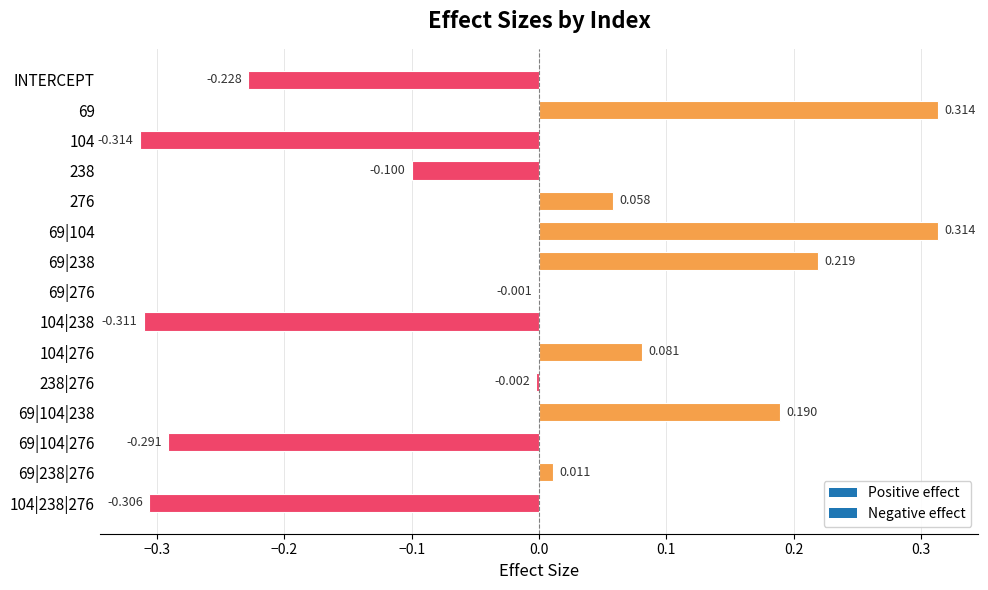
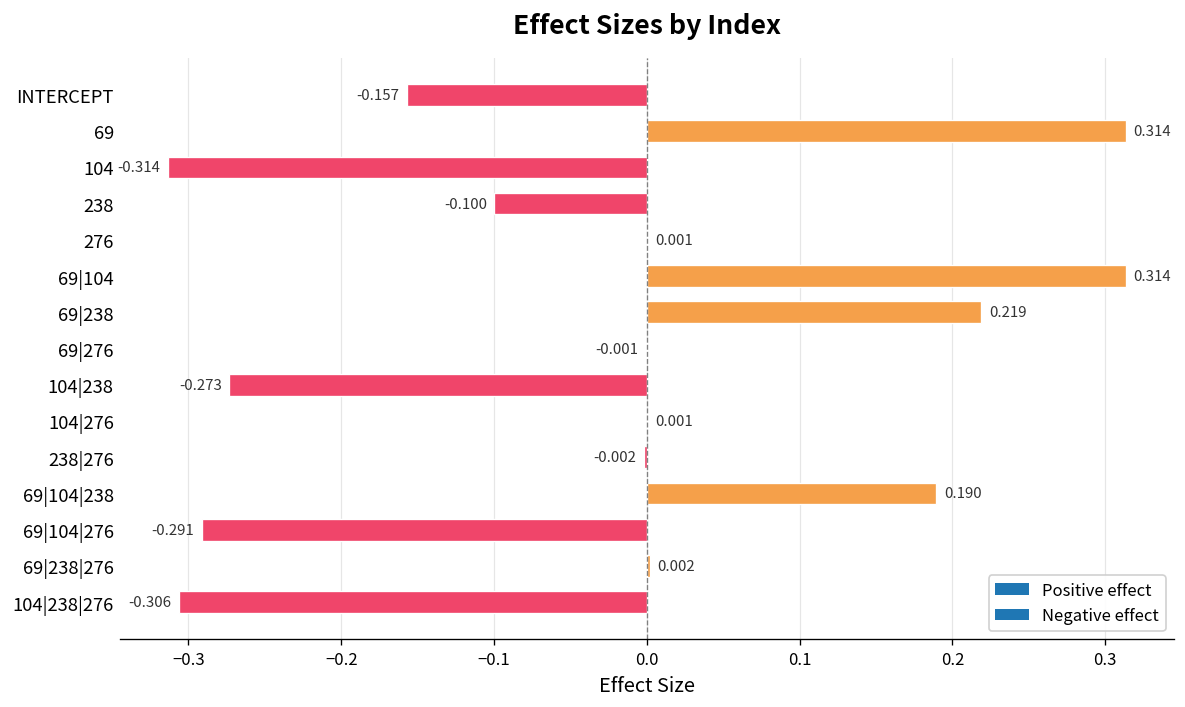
INTERCEPT: -0.228 -> -0.157
276: 0.058 -> 0.001
104|238: -0.311 -> -0.273
104|276: 0.081 -> 0.001
69|238|276: 0.011 -> 0.002
